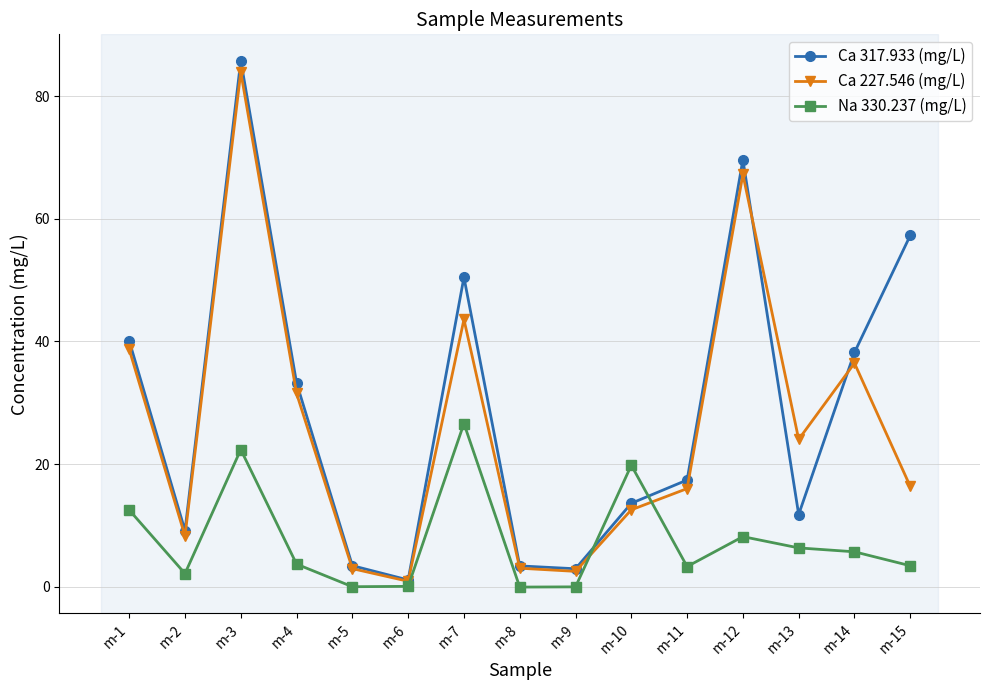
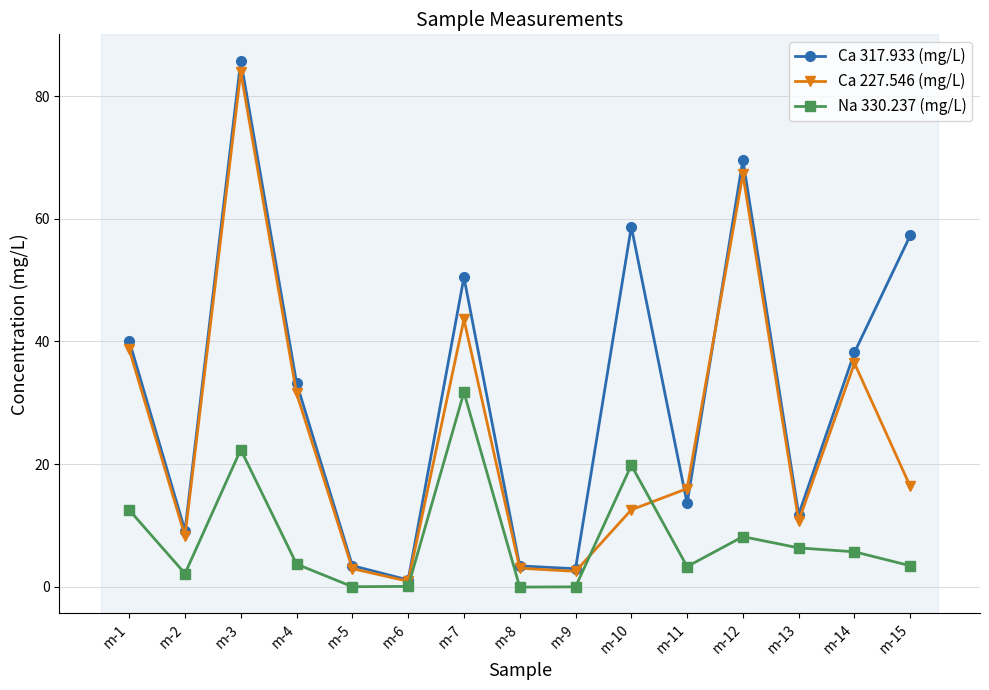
Na 330.237 (mg/L), m-7: 27 -> 32
Ca 317.933 (mg/L), m-10: 14 -> 59
Ca 317.933 (mg/L), m-11: 17 -> 14
Ca 227.546 (mg/L), m-13: 24 -> 11
